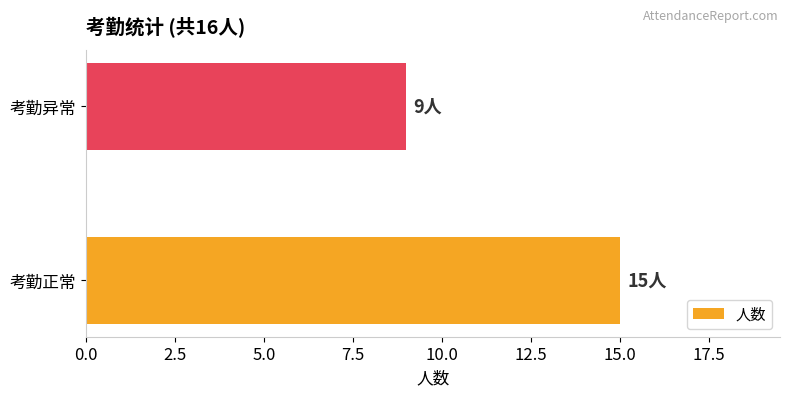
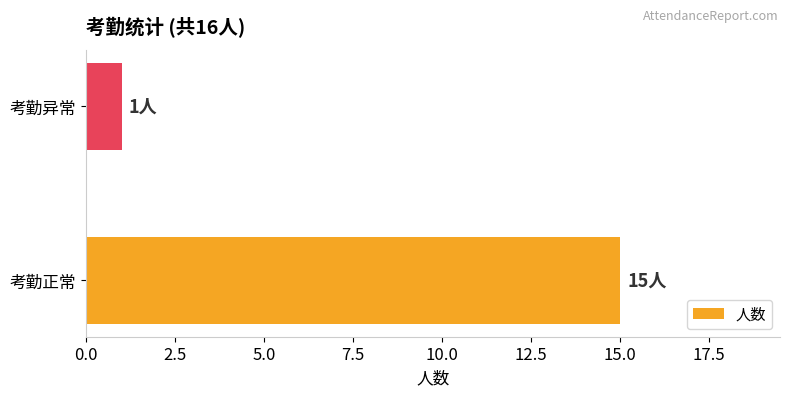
考勤异常: 9人 -> 1人
